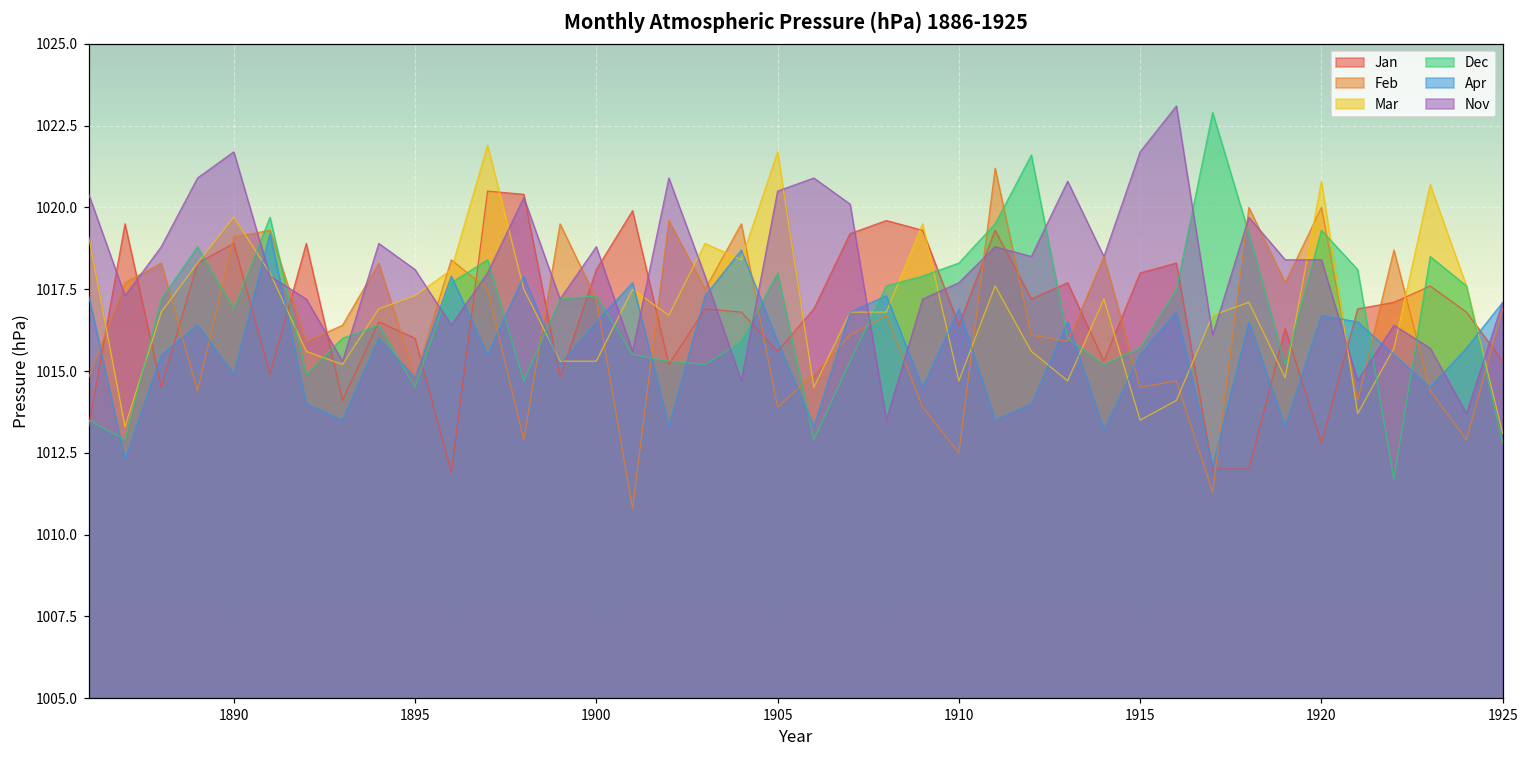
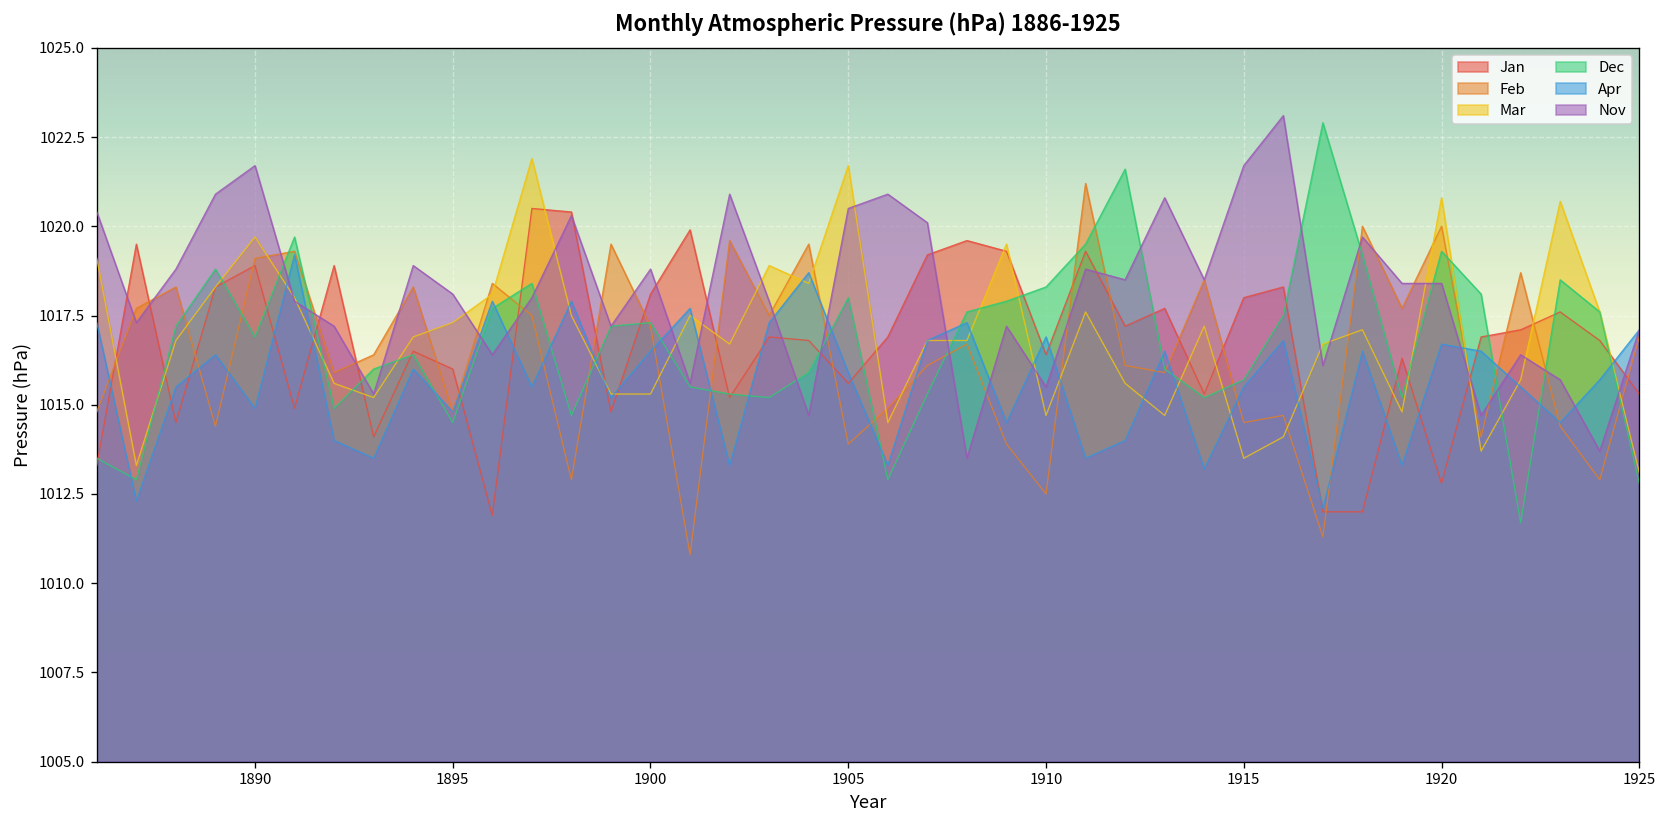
Nov, 1910: 1017.7 -> 1015.5
